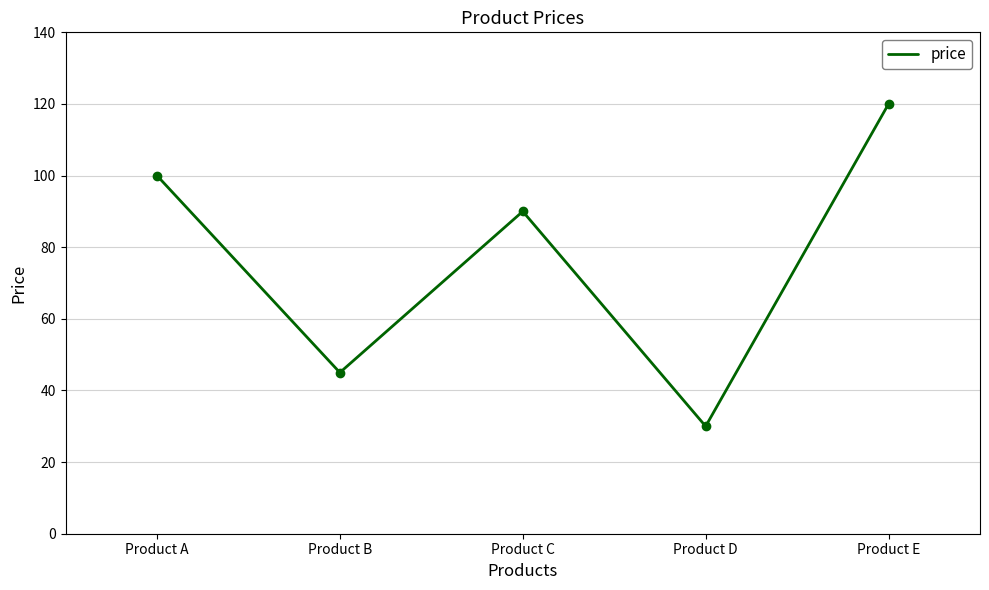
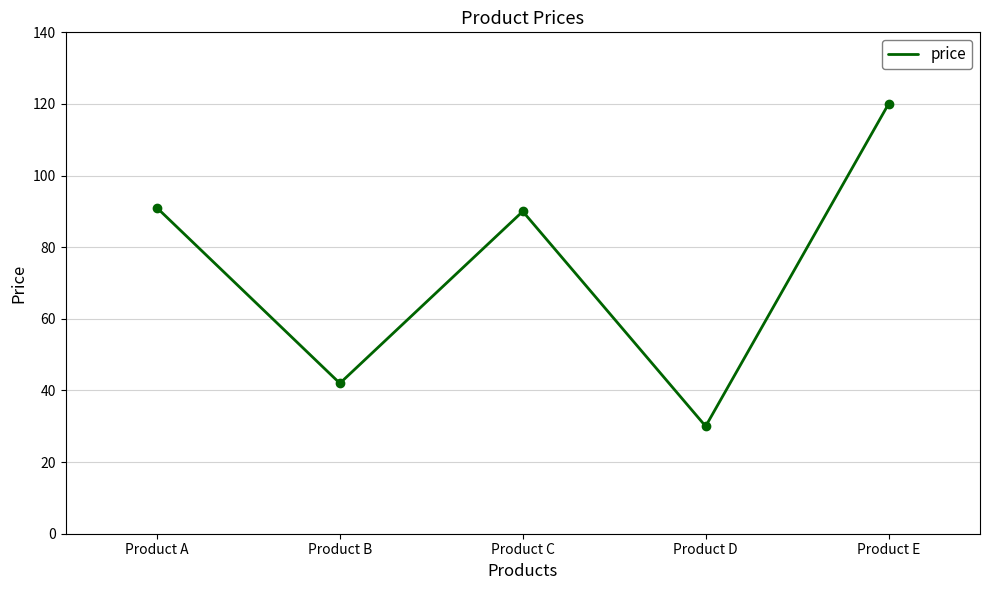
Product A: 100 -> 91
Product B: 45 -> 42
